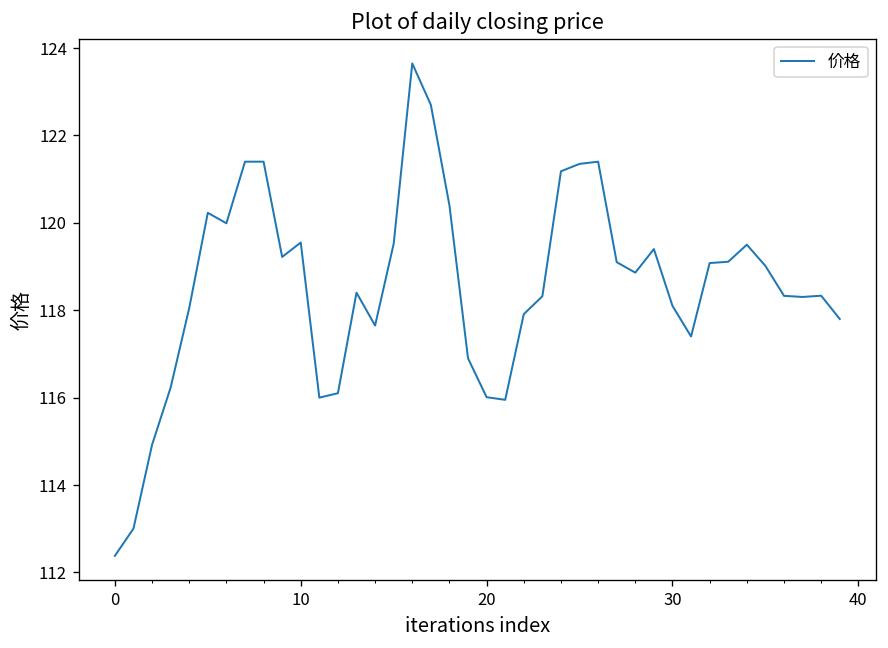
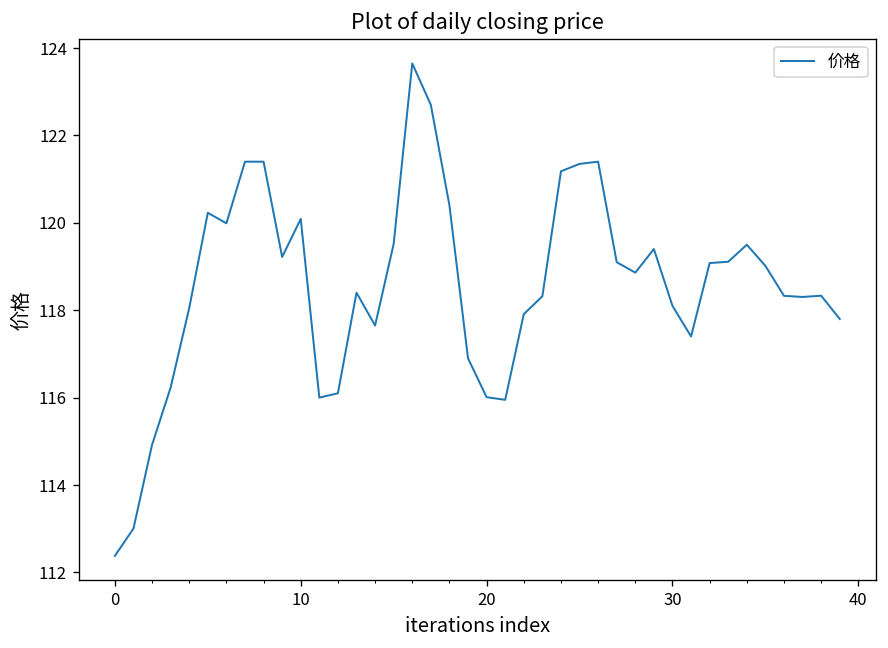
10: 119.6 -> 120.1
